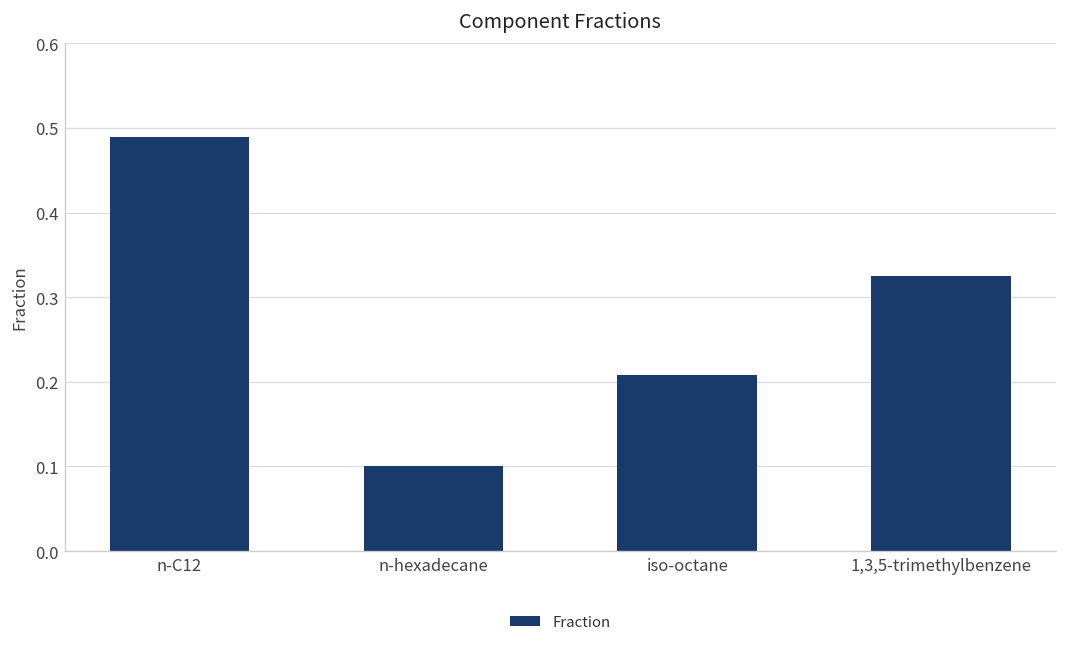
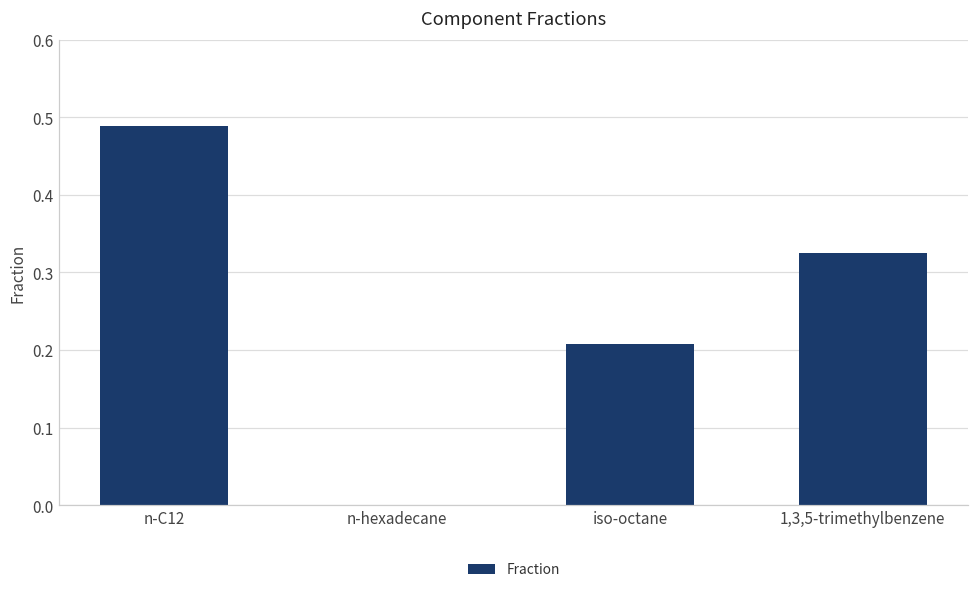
n-hexadecane: 0.1 -> 0.0
